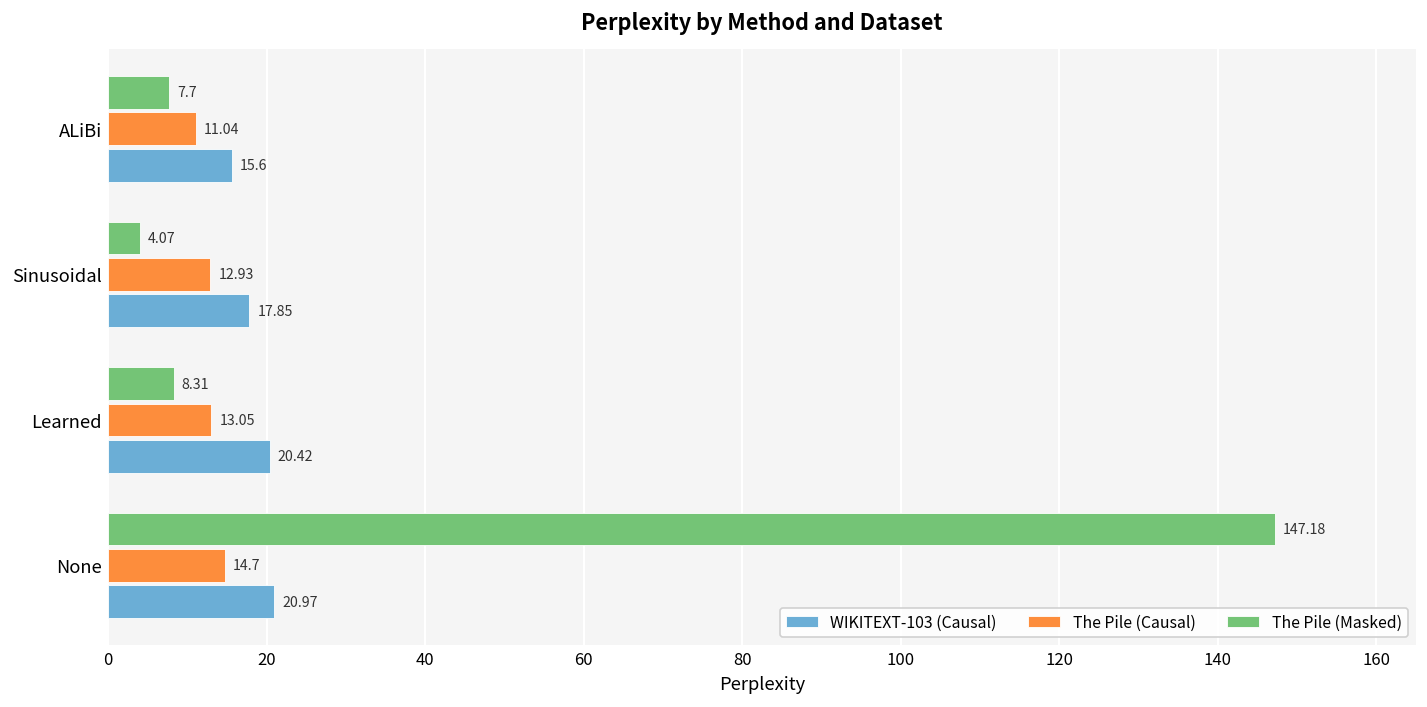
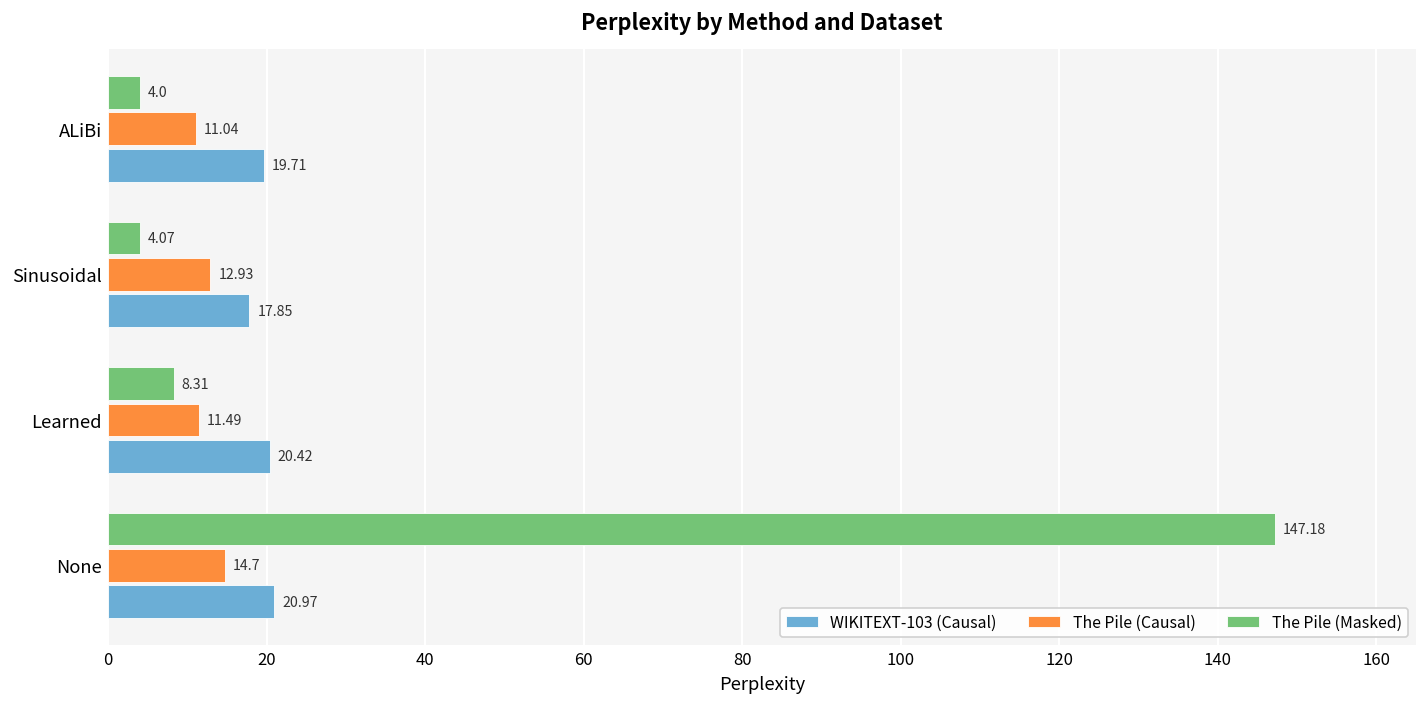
The Pile (Masked), ALiBi: 7.7 -> 4.0
WIKITEXT-103 (Causal), ALiBi: 15.6 -> 19.71
The Pile (Causal), Learned: 13.05 -> 11.49
